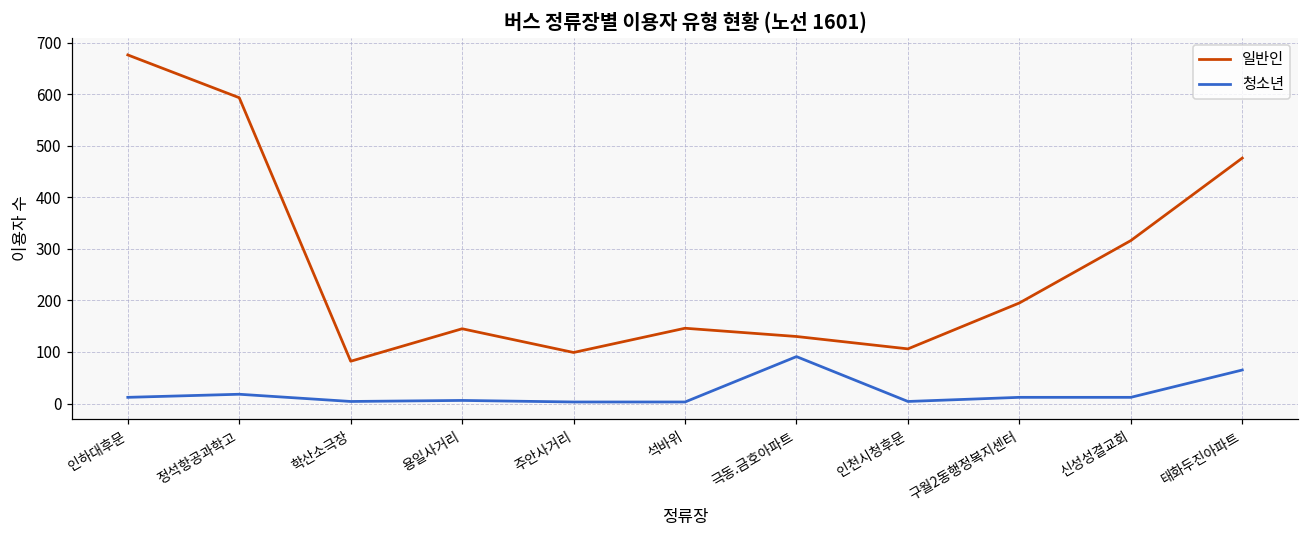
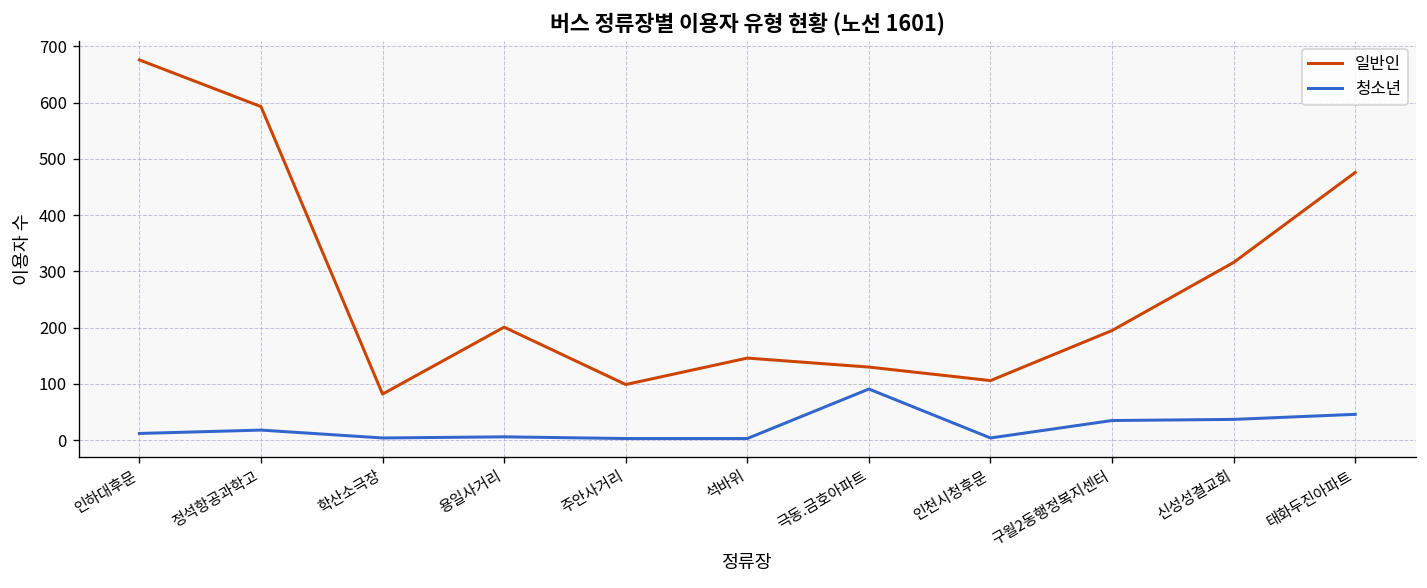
일반인, 용일사거리: 150 -> 200
청소년, 구월2동행정복지센터: 10 -> 40
청소년, 신성성결교회: 10 -> 40
청소년, 태화두진아파트: 70 -> 50
